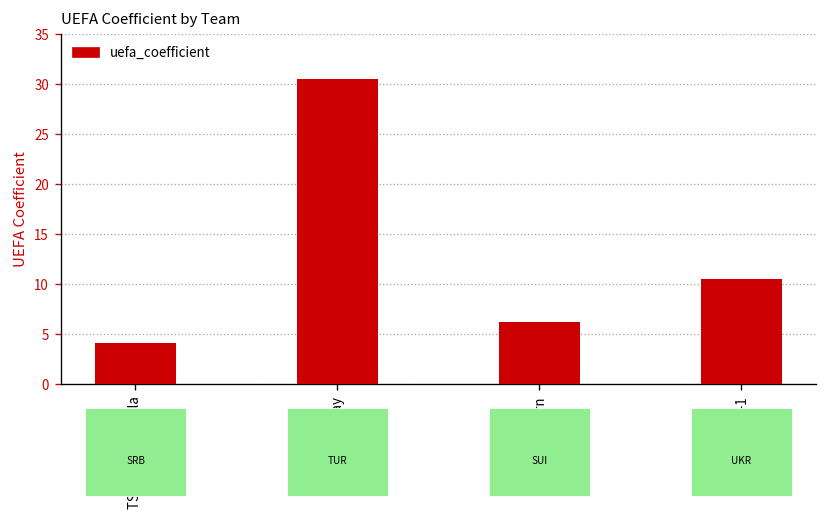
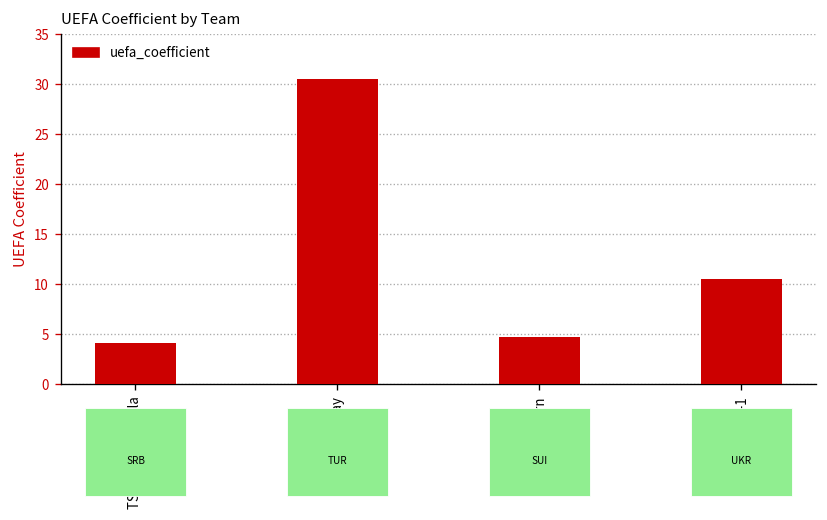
Luzern: 6 -> 5
